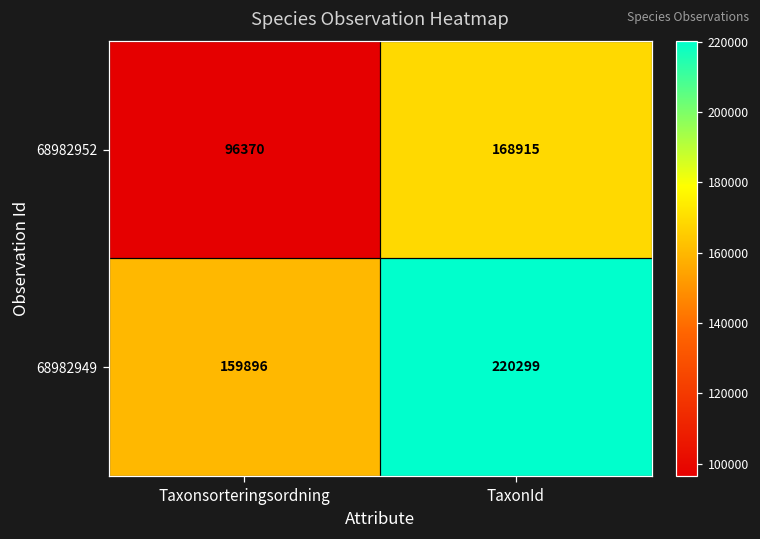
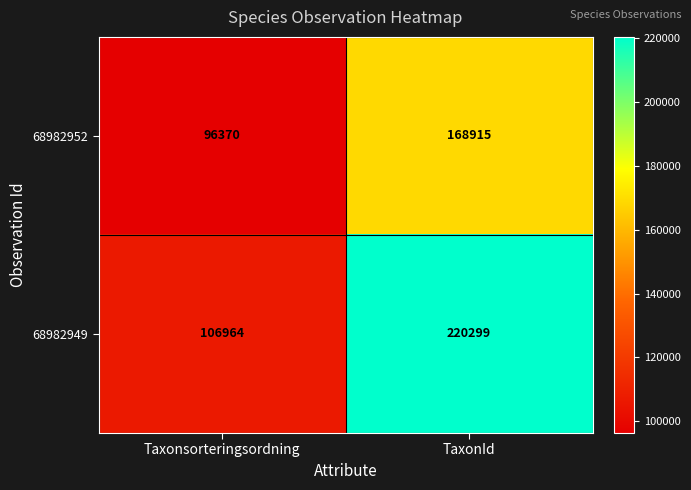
68982949, Taxonsorteringsordning: 159896 -> 106964
